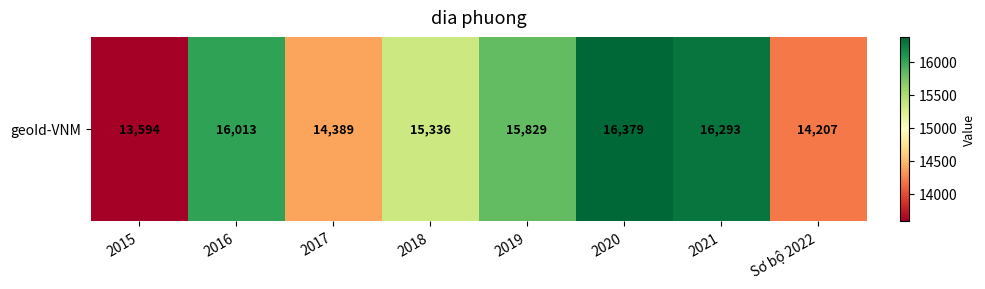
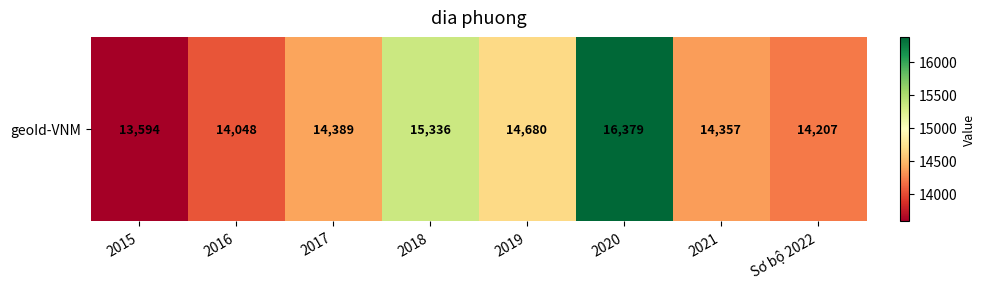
geoId-VNM, 2016: 16,013 -> 14,048
geoId-VNM, 2019: 15,829 -> 14,680
geoId-VNM, 2021: 16,293 -> 14,357
